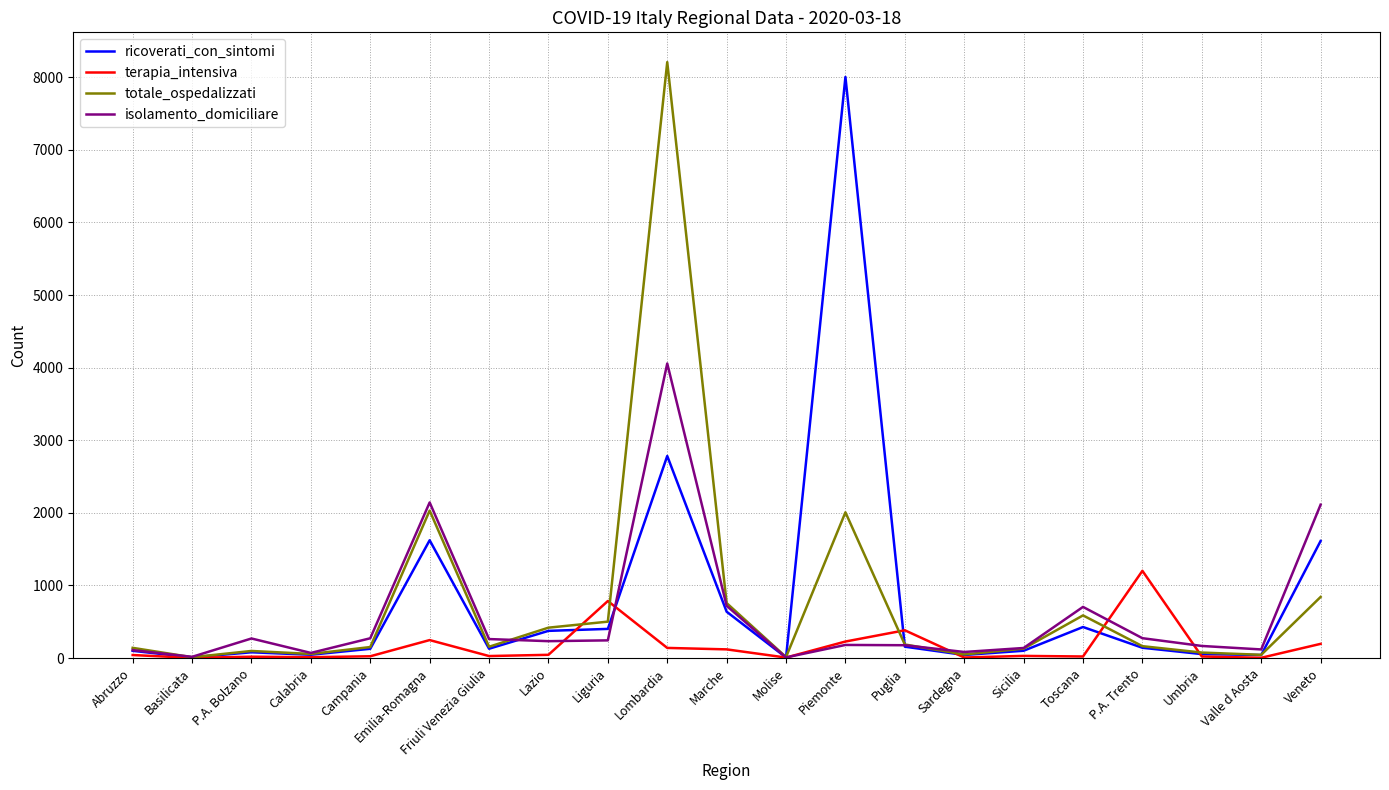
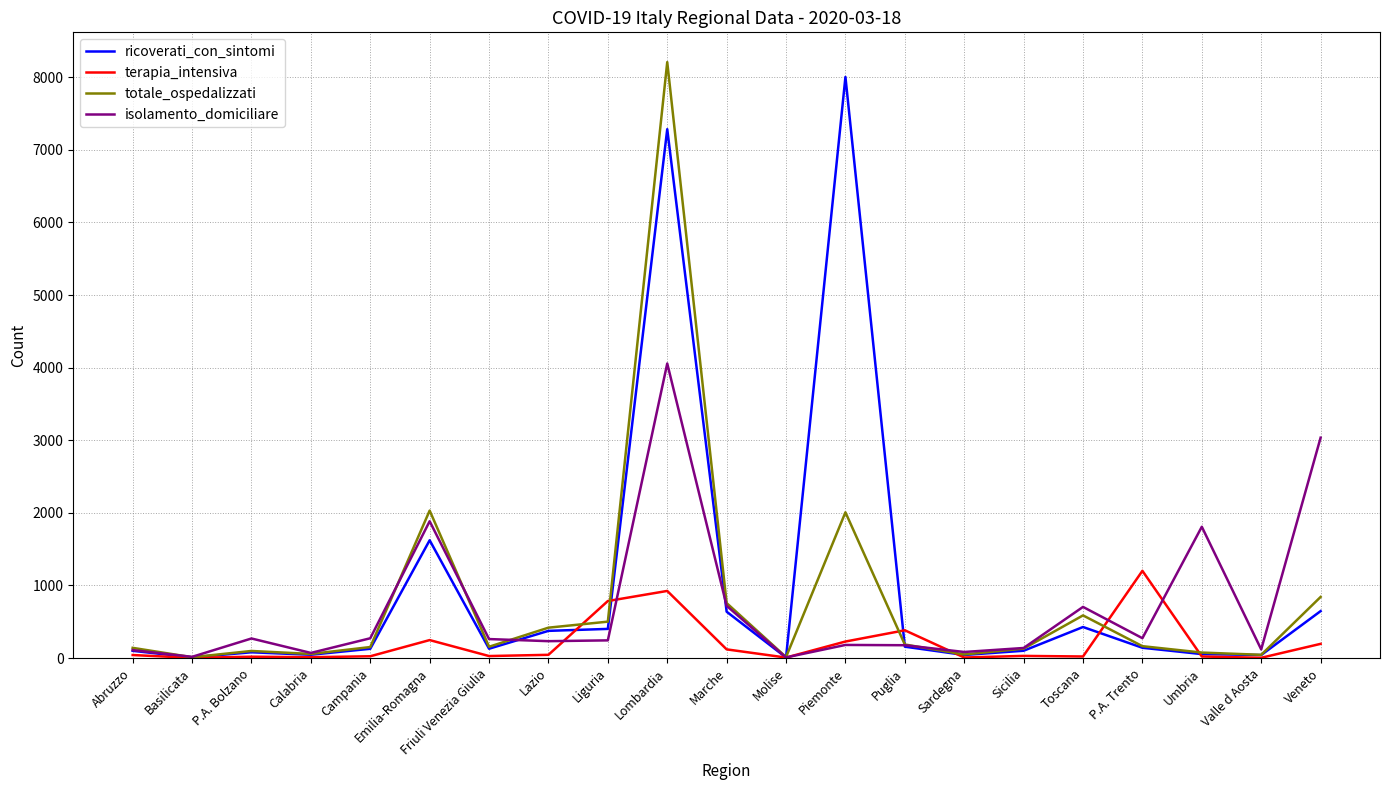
isolamento_domiciliare, Emilia-Romagna: 2100 -> 1900
ricoverati_con_sintomi, Lombardia: 2800 -> 7300
terapia_intensiva, Lombardia: 100 -> 900
isolamento_domiciliare, Umbria: 200 -> 1800
ricoverati_con_sintomi, Veneto: 1600 -> 600
isolamento_domiciliare, Veneto: 2100 -> 3000
